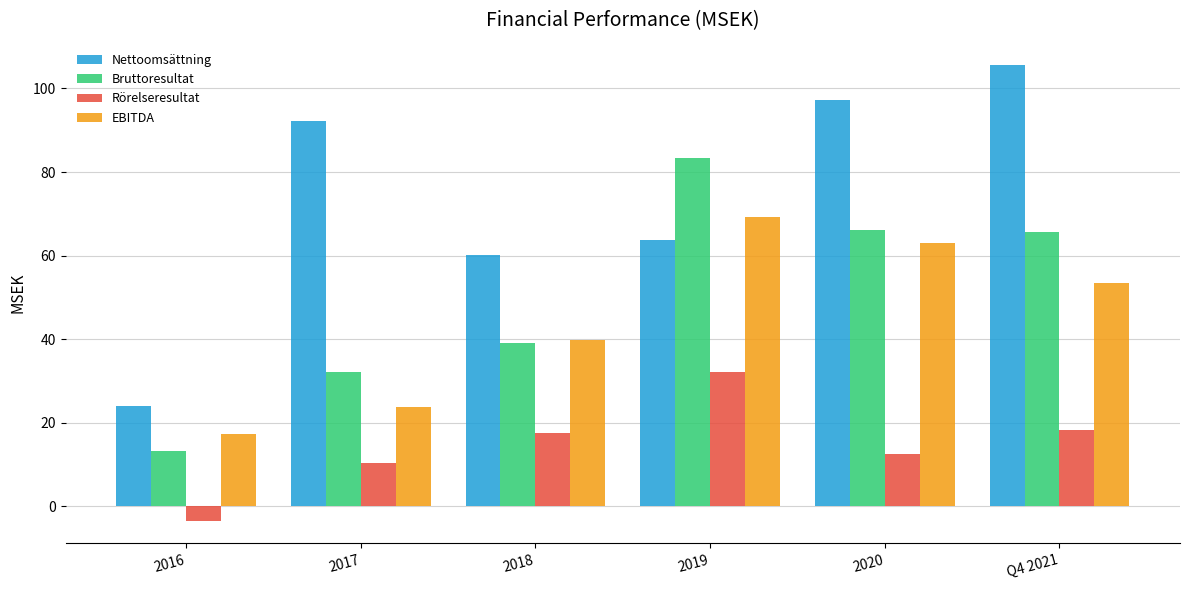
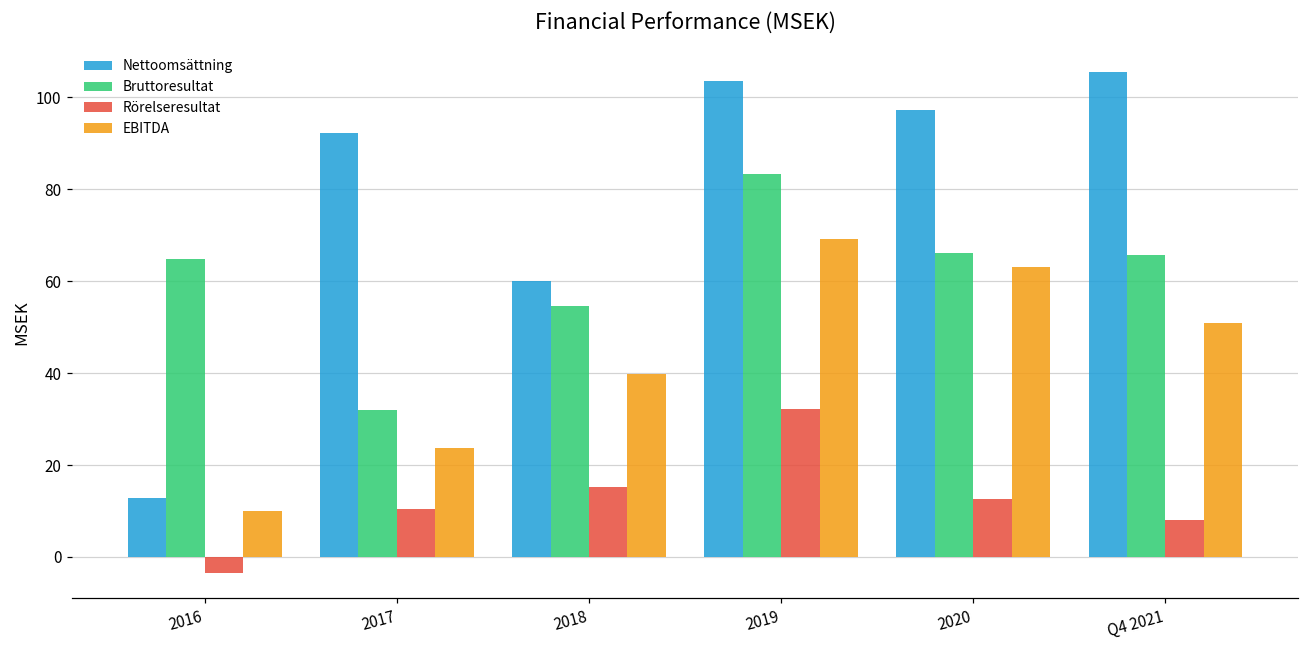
Nettoomsättning, 2016: 24 -> 13
Bruttoresultat, 2016: 13 -> 65
EBITDA, 2016: 17 -> 10
Bruttoresultat, 2018: 39 -> 55
Rörelseresultat, 2018: 17 -> 15
Nettoomsättning, 2019: 64 -> 104
Rörelseresultat, Q4 2021: 18 -> 8
EBITDA, Q4 2021: 53 -> 51
